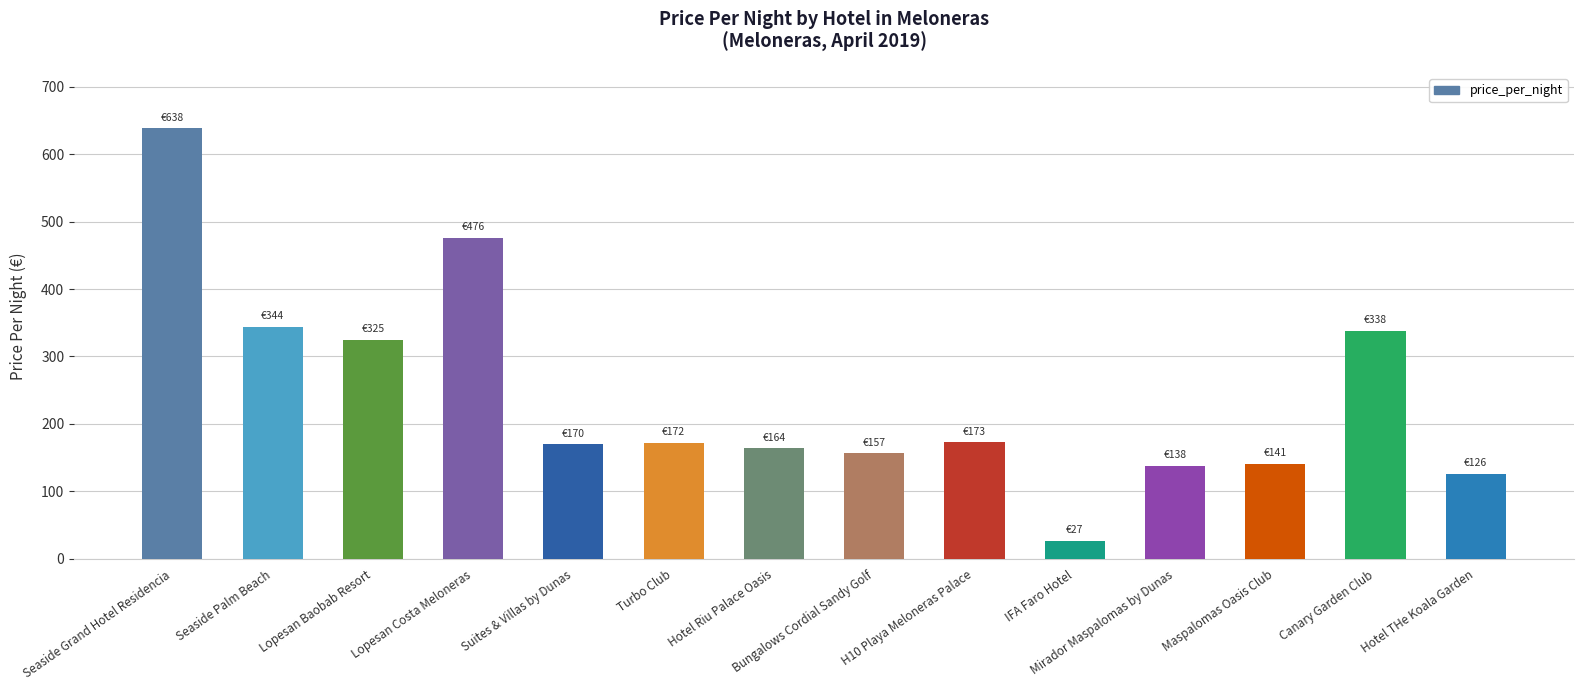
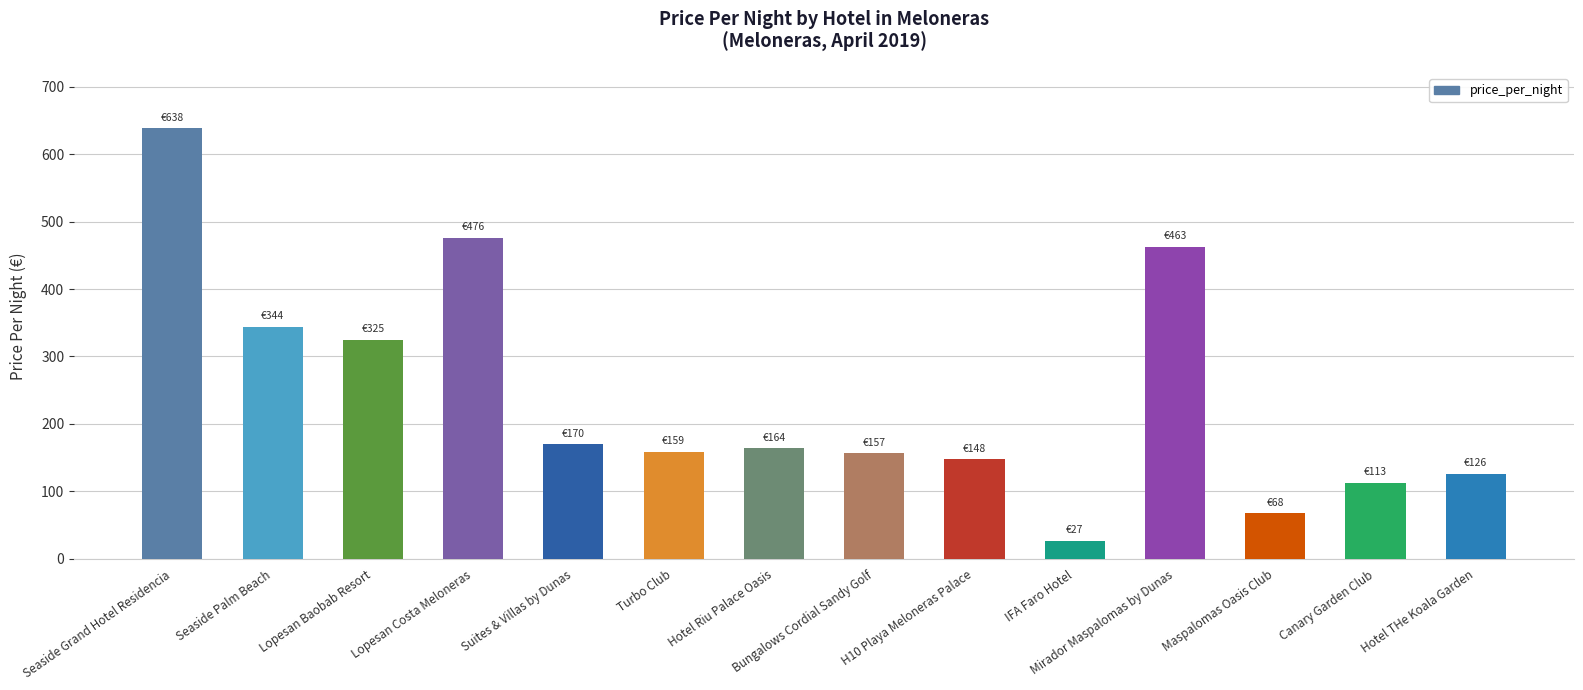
Turbo Club: €172 -> €159
H10 Playa Meloneras Palace: €173 -> €148
Mirador Maspalomas by Dunas: €138 -> €463
Maspalomas Oasis Club: €141 -> €68
Canary Garden Club: €338 -> €113
